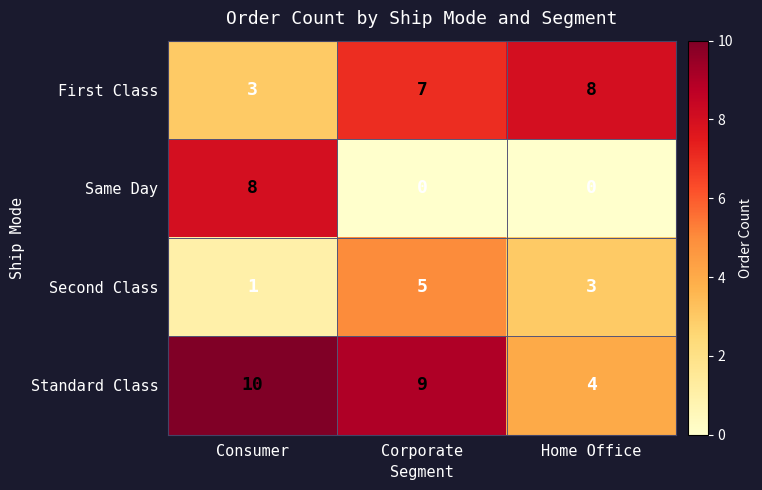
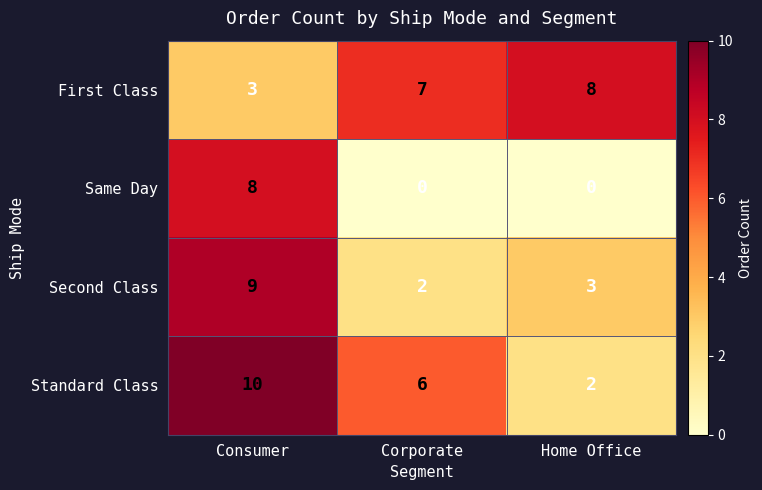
Second Class, Consumer: 1 -> 9
Second Class, Corporate: 5 -> 2
Standard Class, Corporate: 9 -> 6
Standard Class, Home Office: 4 -> 2
